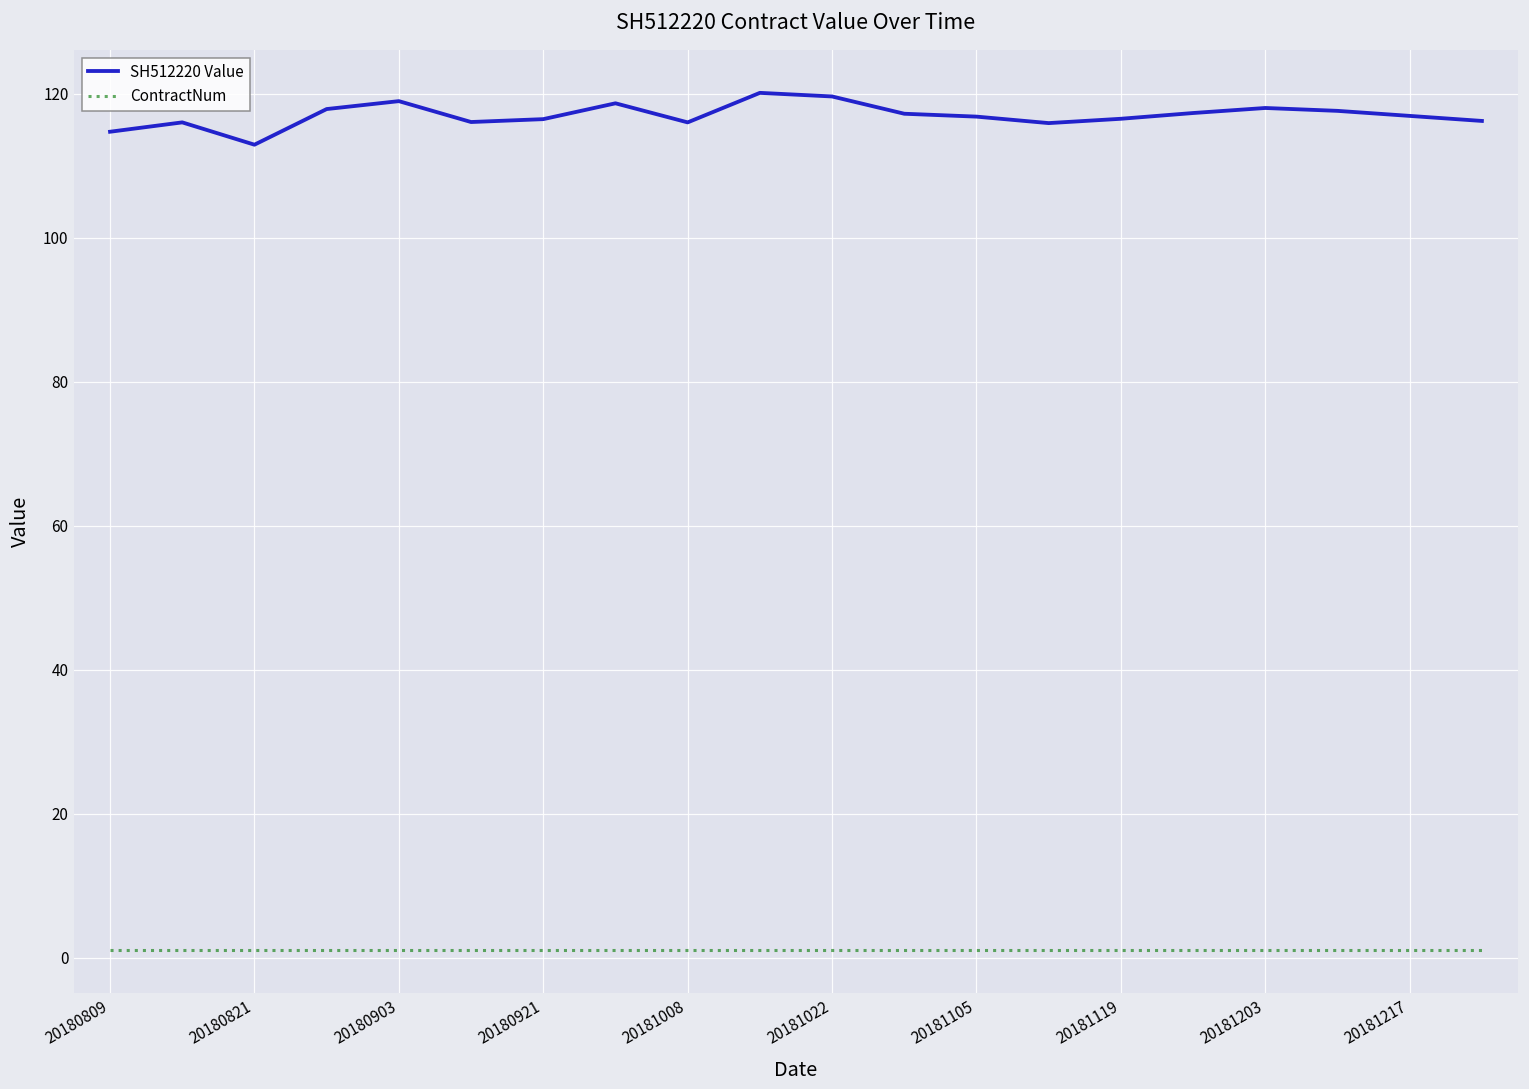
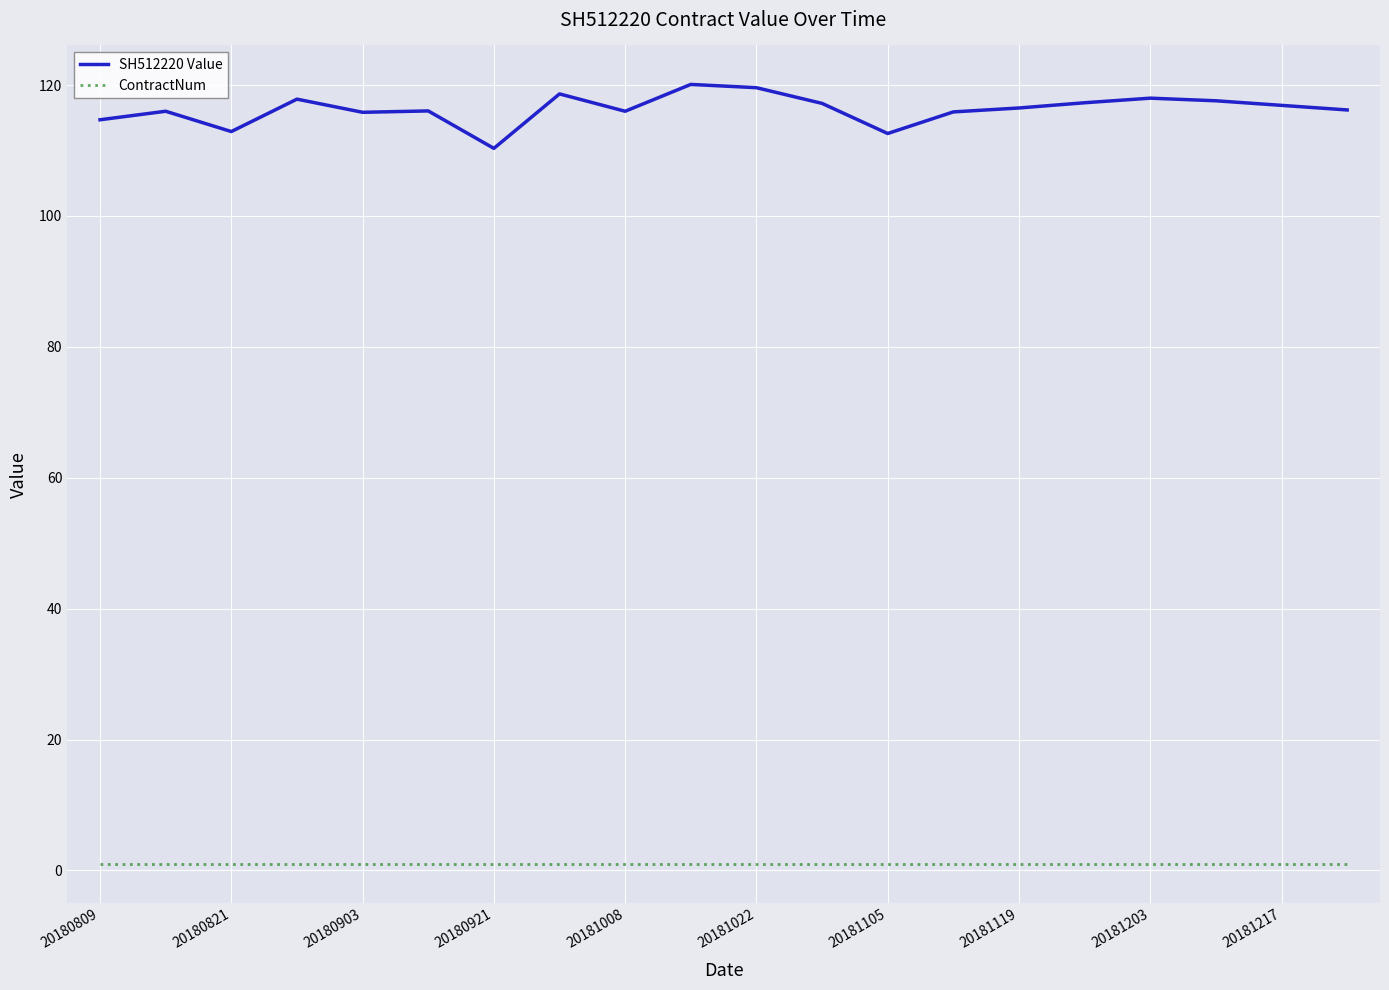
SH512220 Value, 20180903: 119 -> 116
SH512220 Value, 20180921: 116 -> 110
SH512220 Value, 20181105: 117 -> 113
